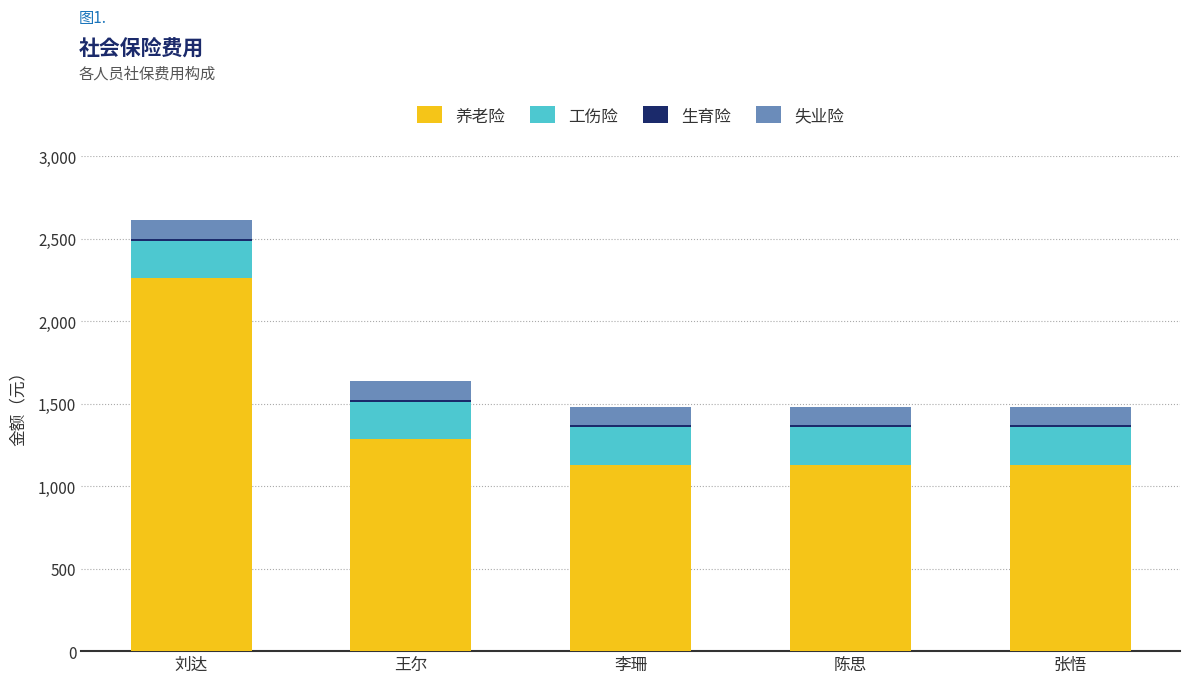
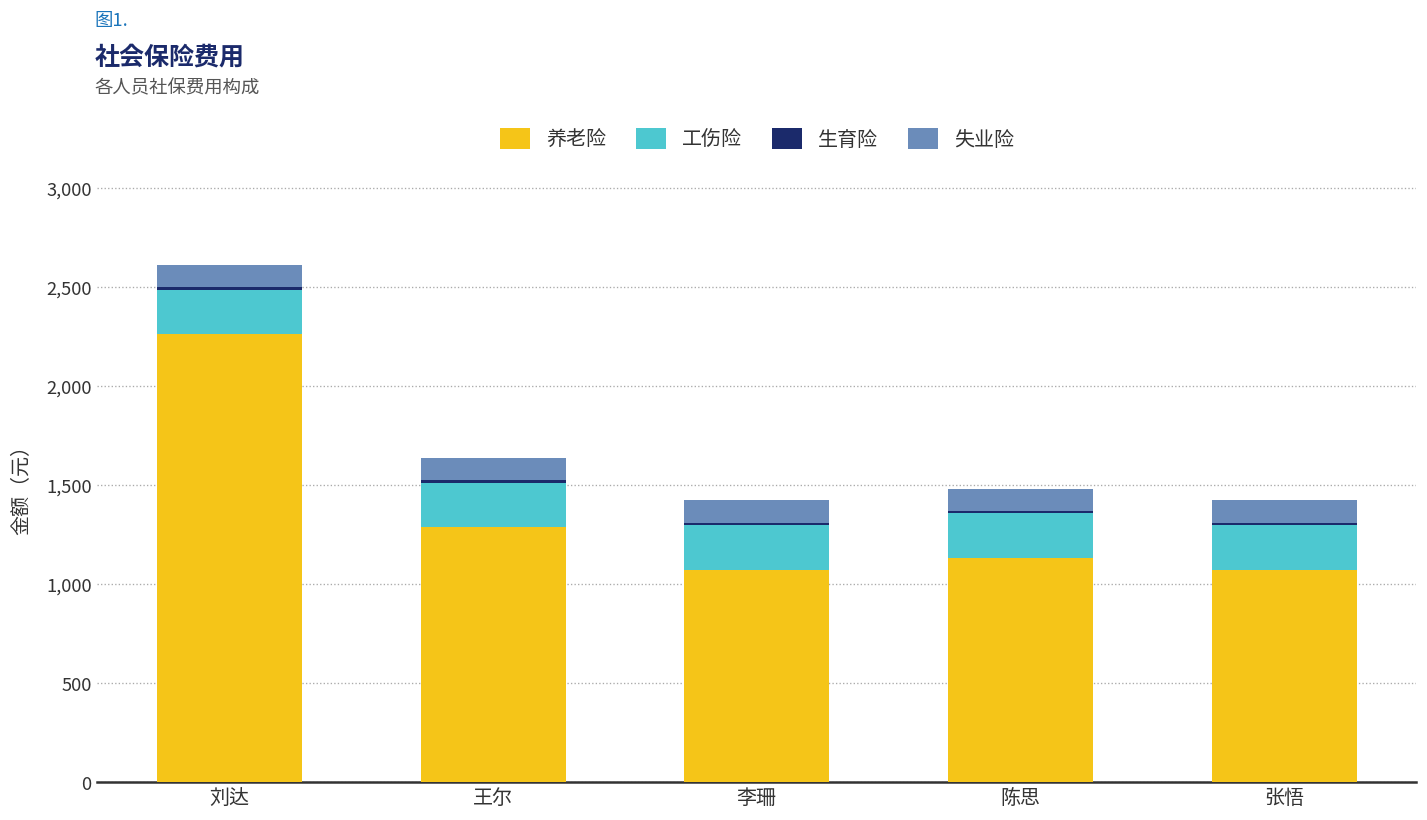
养老险, 李珊: 1,130 -> 1,070
养老险, 张悟: 1,130 -> 1,070
